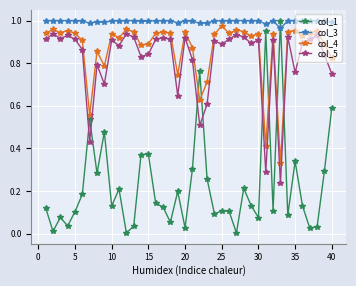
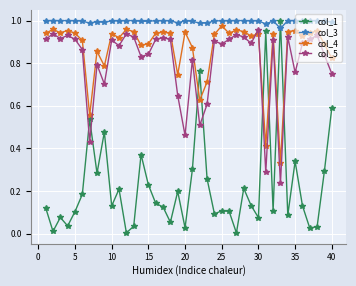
col_1, 15: 0.37 -> 0.23
col_5, 20: 0.92 -> 0.46
col_5, 30: 0.91 -> 0.96
